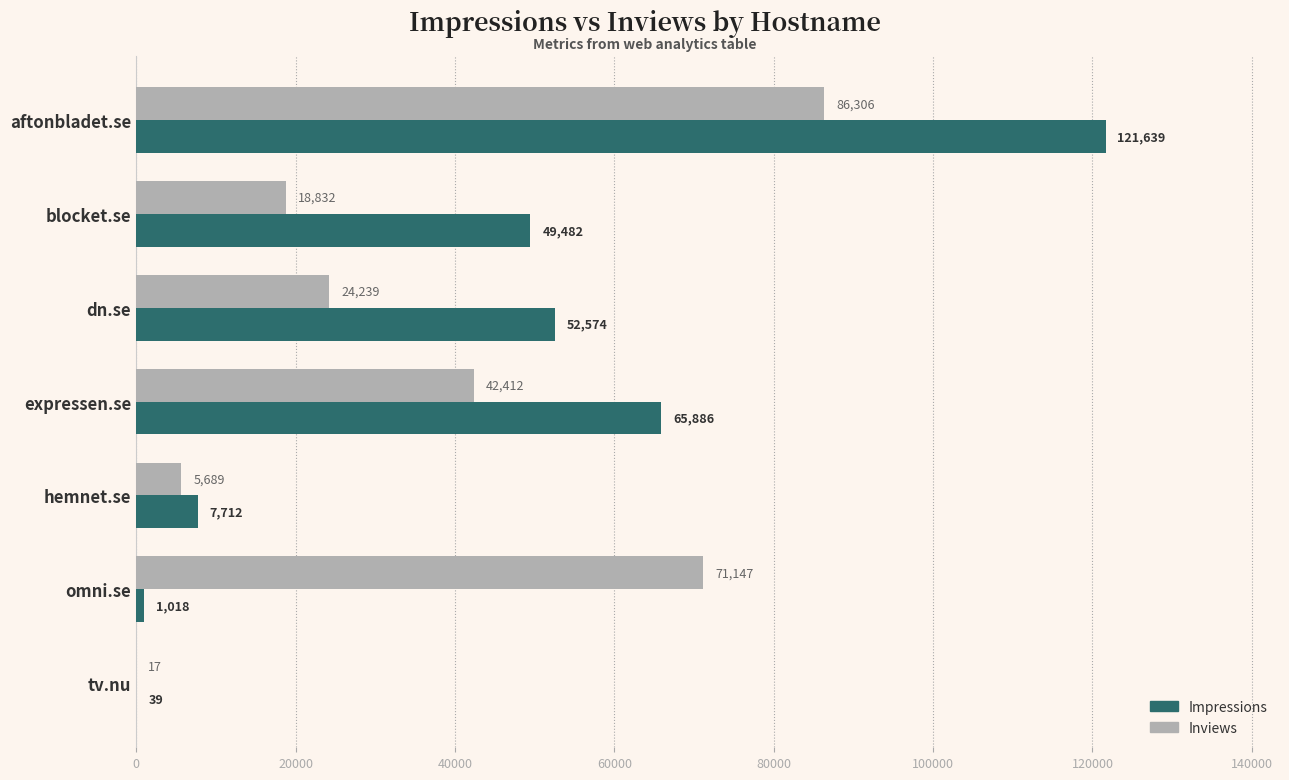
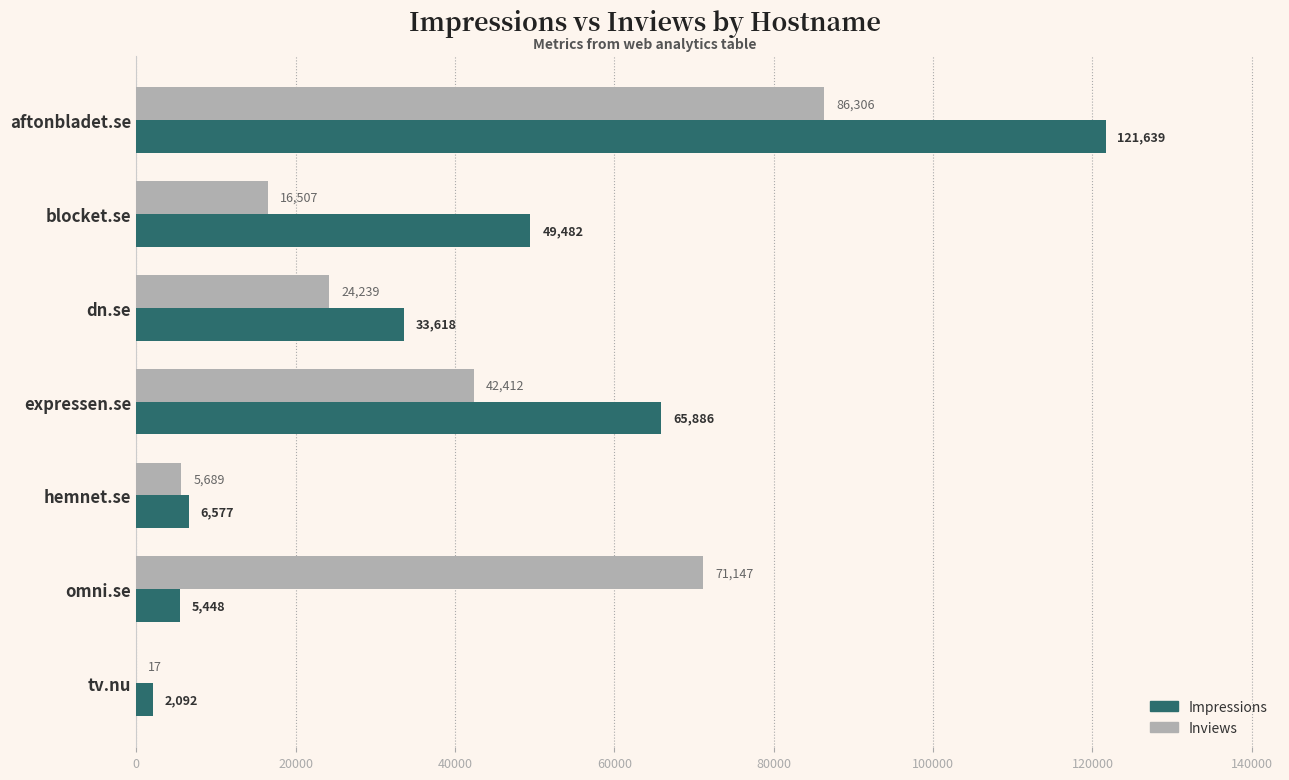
Inviews, blocket.se: 18,832 -> 16,507
Impressions, dn.se: 52,574 -> 33,618
Impressions, hemnet.se: 7,712 -> 6,577
Impressions, omni.se: 1,018 -> 5,448
Impressions, tv.nu: 39 -> 2,092
